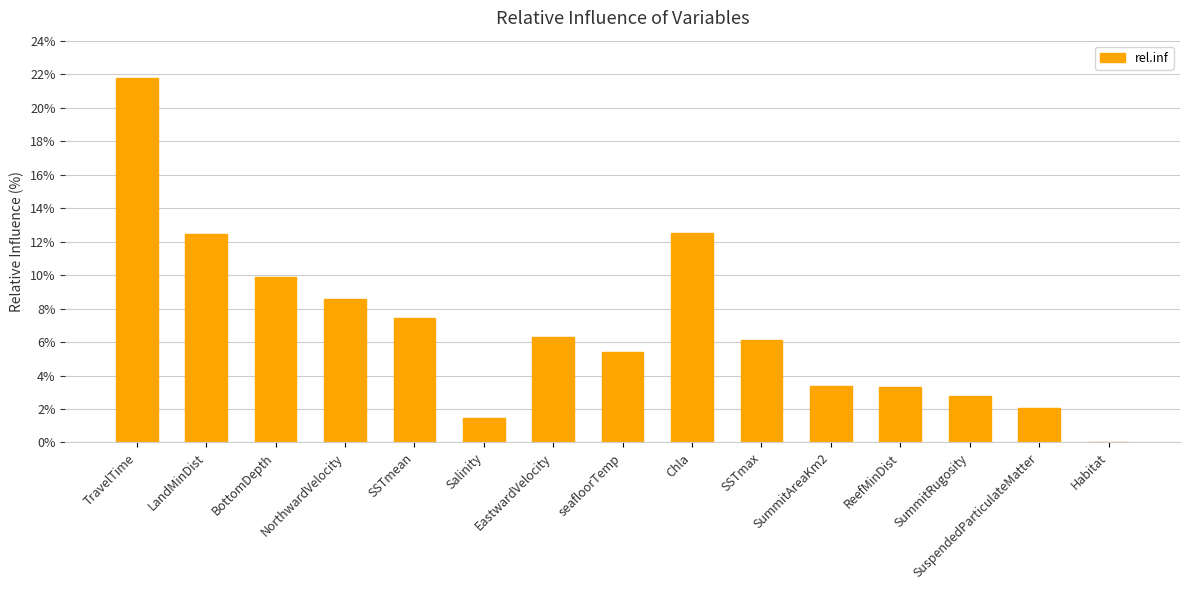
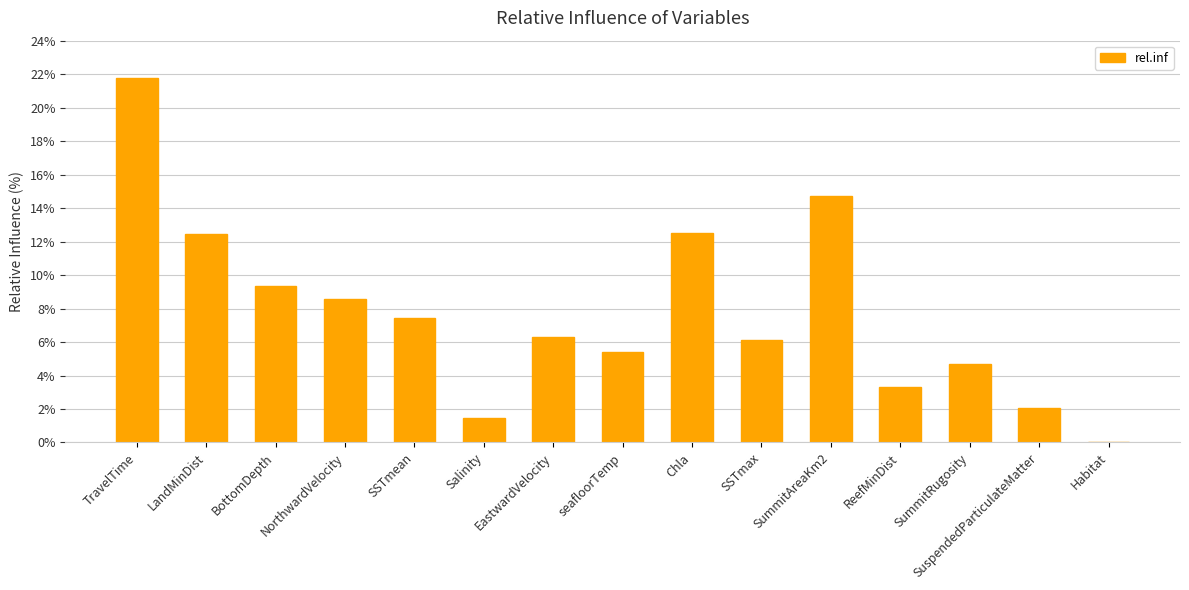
BottomDepth: 9.9% -> 9.4%
SummitAreaKm2: 3.4% -> 14.7%
SummitRugosity: 2.8% -> 4.7%
